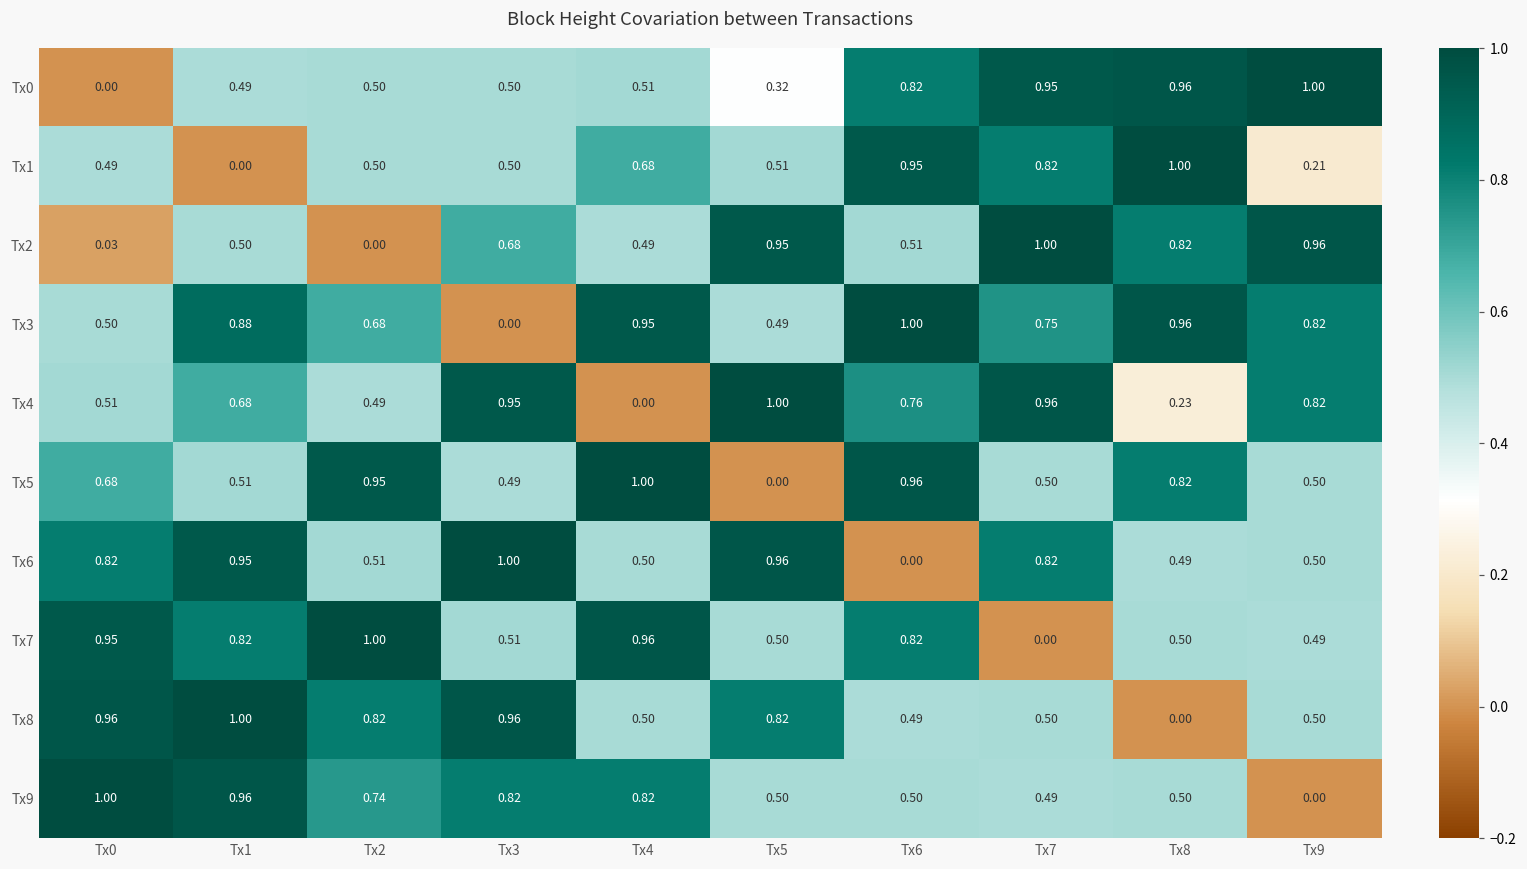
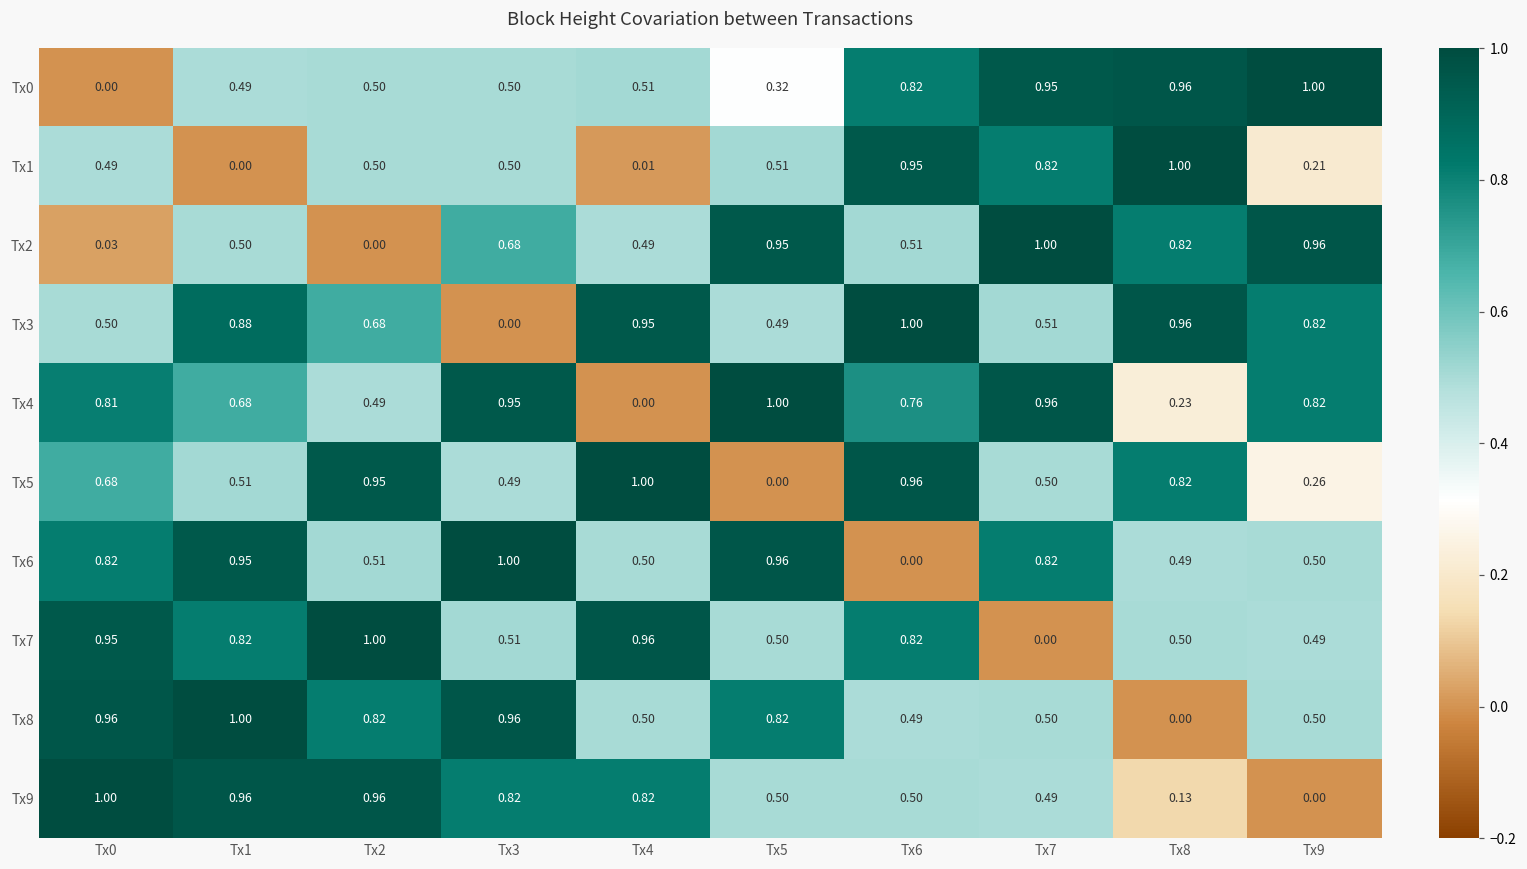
Tx1, Tx4: 0.68 -> 0.01
Tx3, Tx7: 0.75 -> 0.51
Tx4, Tx0: 0.51 -> 0.81
Tx5, Tx9: 0.50 -> 0.26
Tx9, Tx2: 0.74 -> 0.96
Tx9, Tx8: 0.50 -> 0.13
